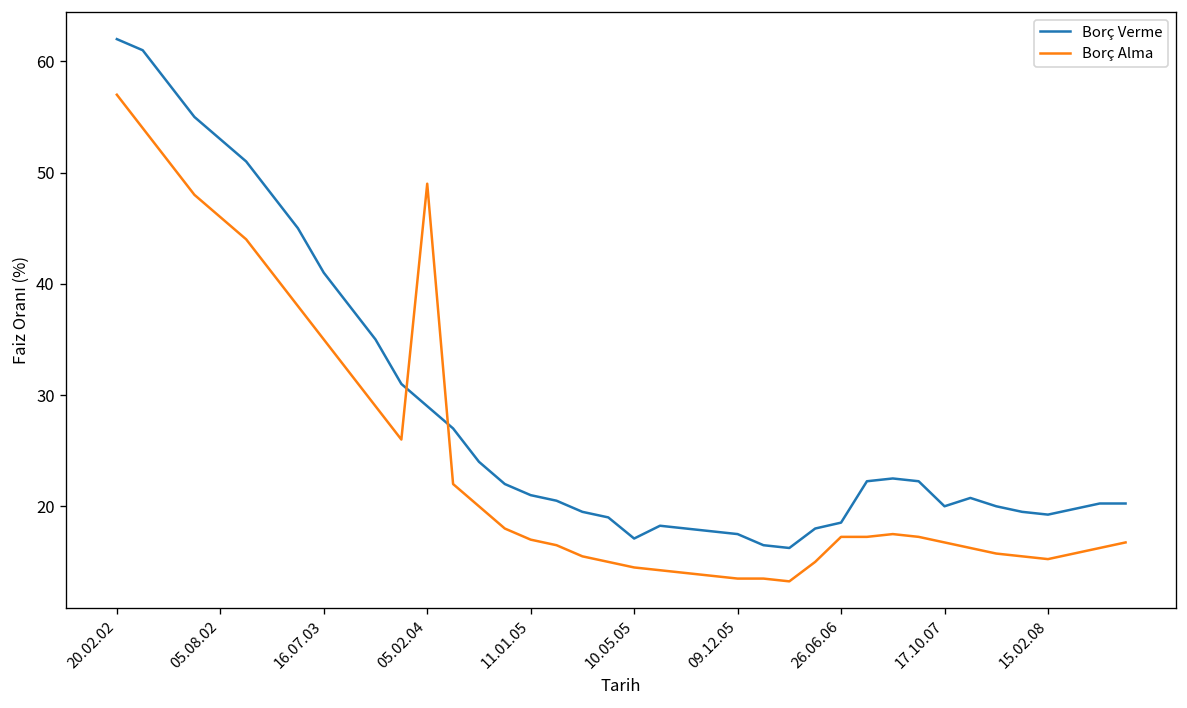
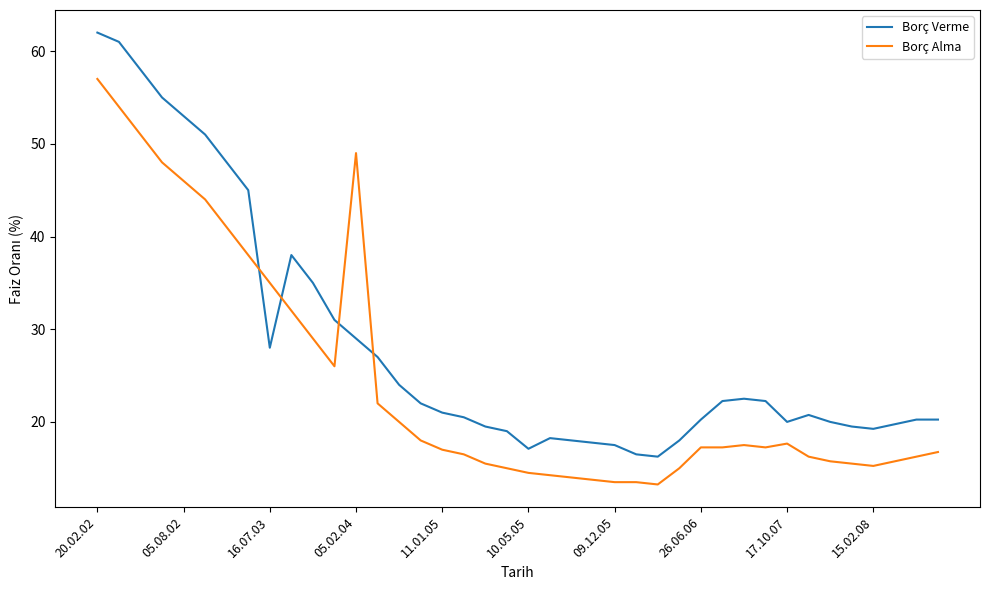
Borç Verme, 16.07.03: 41 -> 28
Borç Verme, 26.06.06: 19 -> 20
Borç Alma, 17.10.07: 17 -> 18
